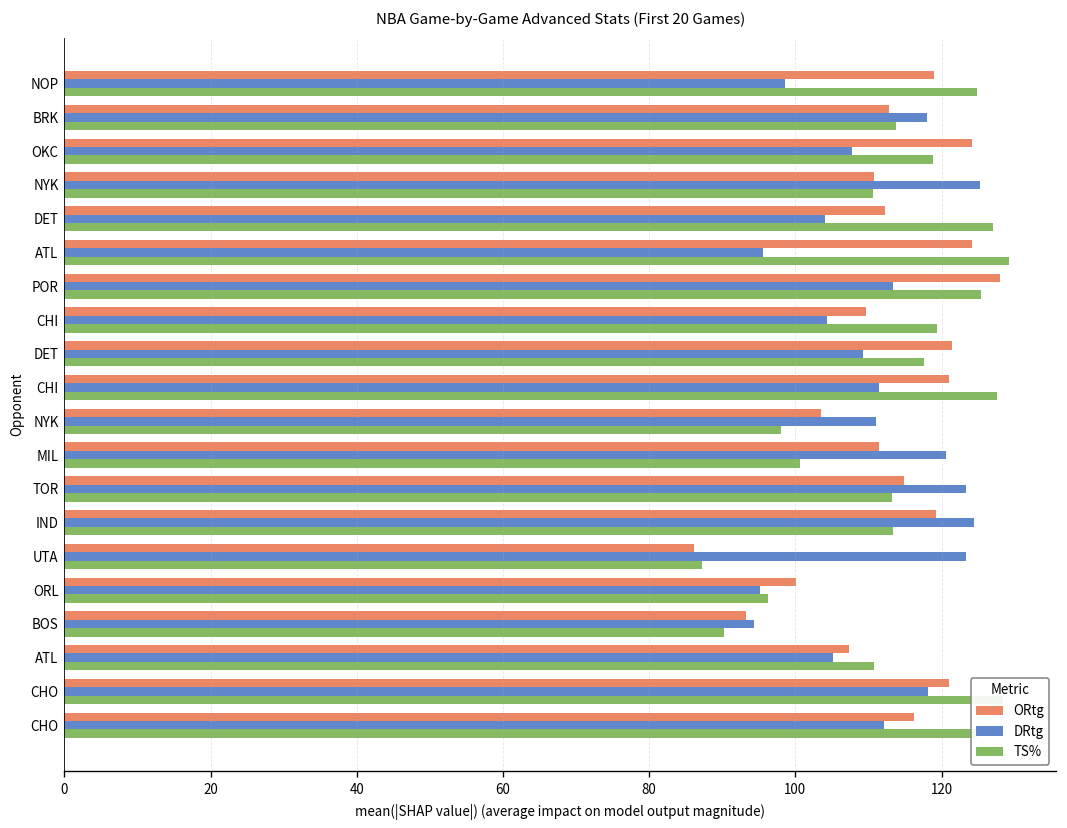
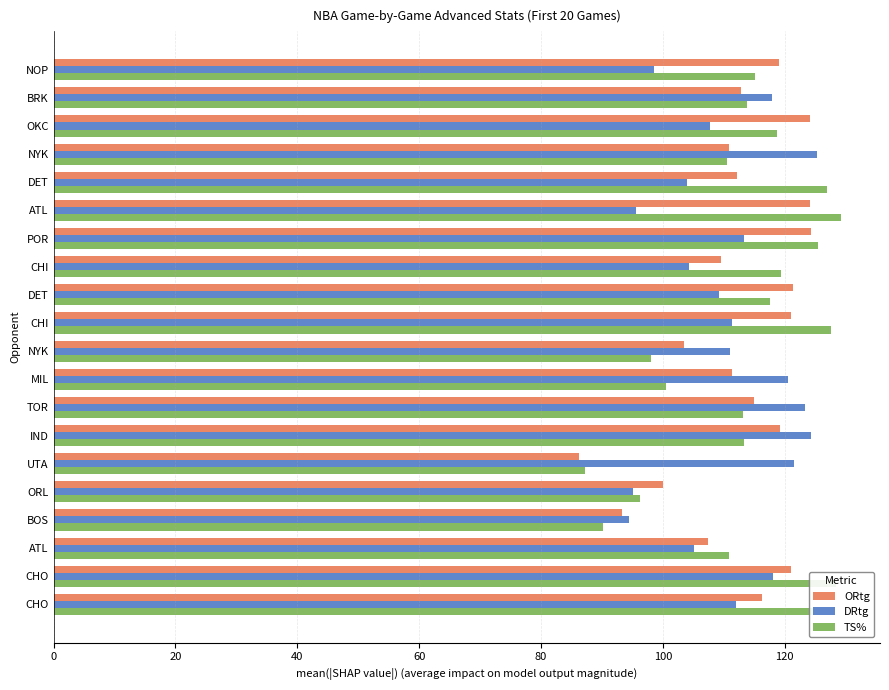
TS%, NOP: 125 -> 115
ORtg, POR: 128 -> 124
DRtg, UTA: 123 -> 122
